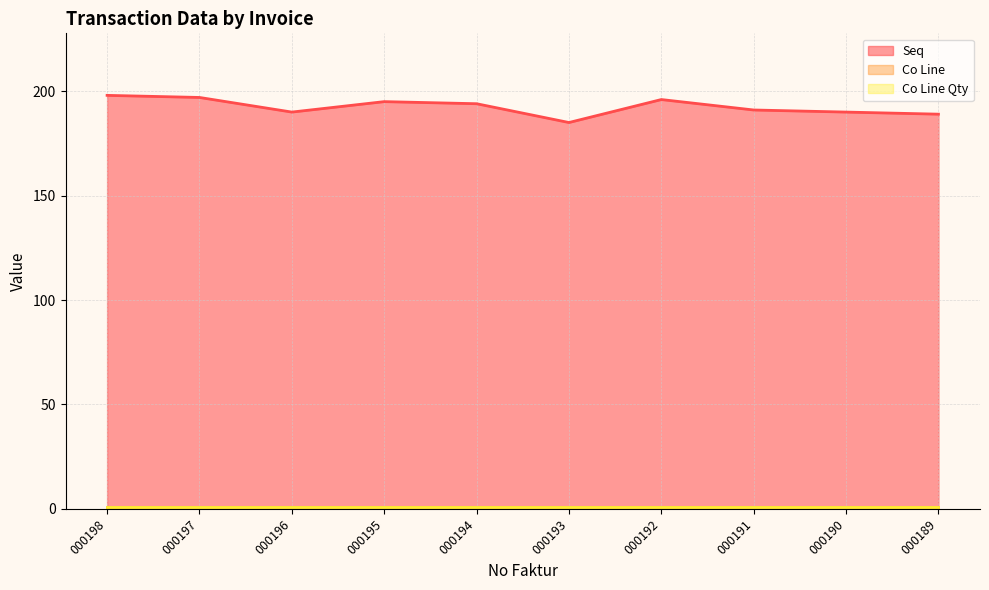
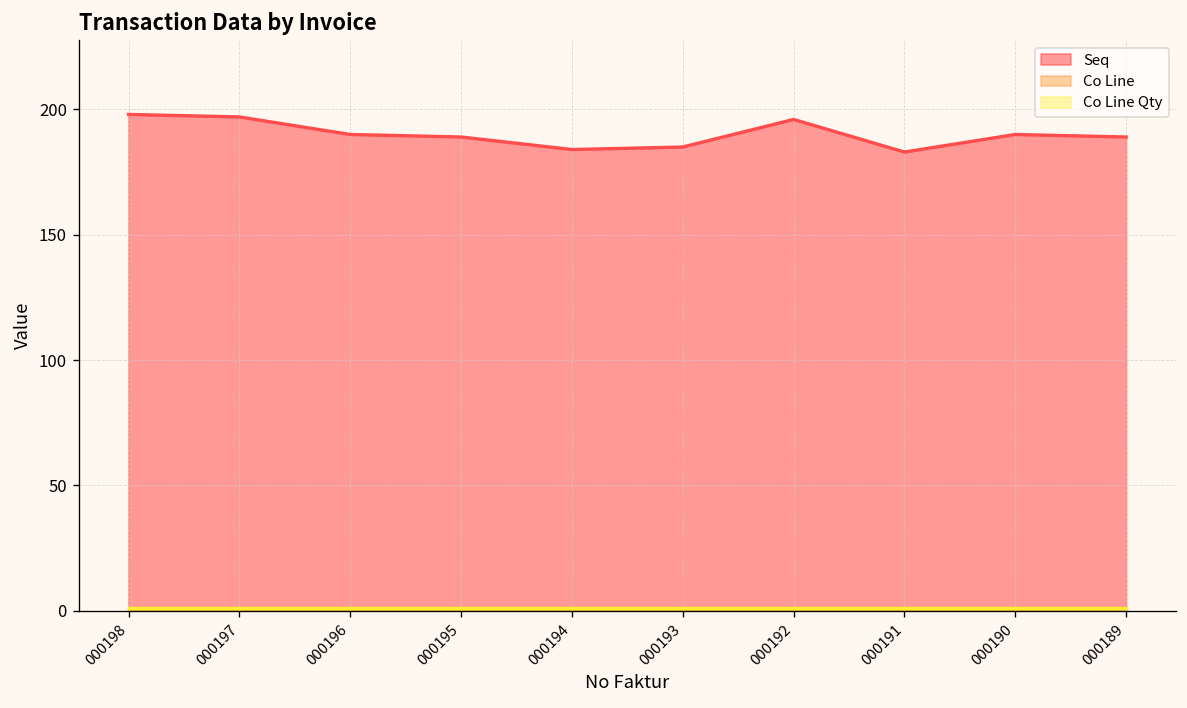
Seq, 000195: 195 -> 189
Seq, 000194: 194 -> 184
Seq, 000191: 191 -> 183
